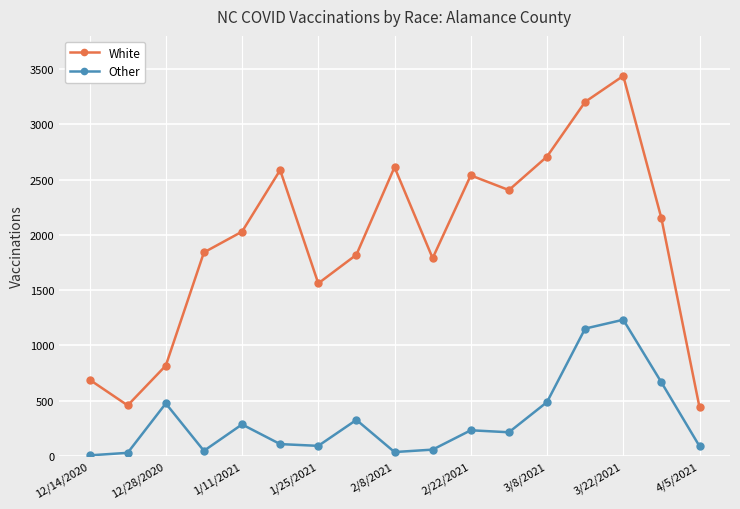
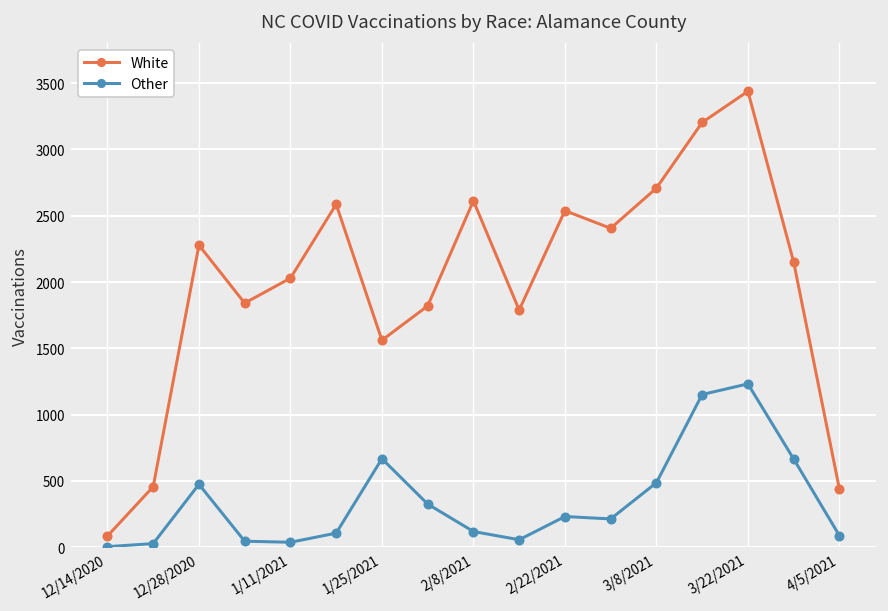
White, 12/14/2020: 690 -> 90
White, 12/28/2020: 820 -> 2280
Other, 1/11/2021: 290 -> 40
Other, 1/25/2021: 90 -> 670
Other, 2/8/2021: 40 -> 120
